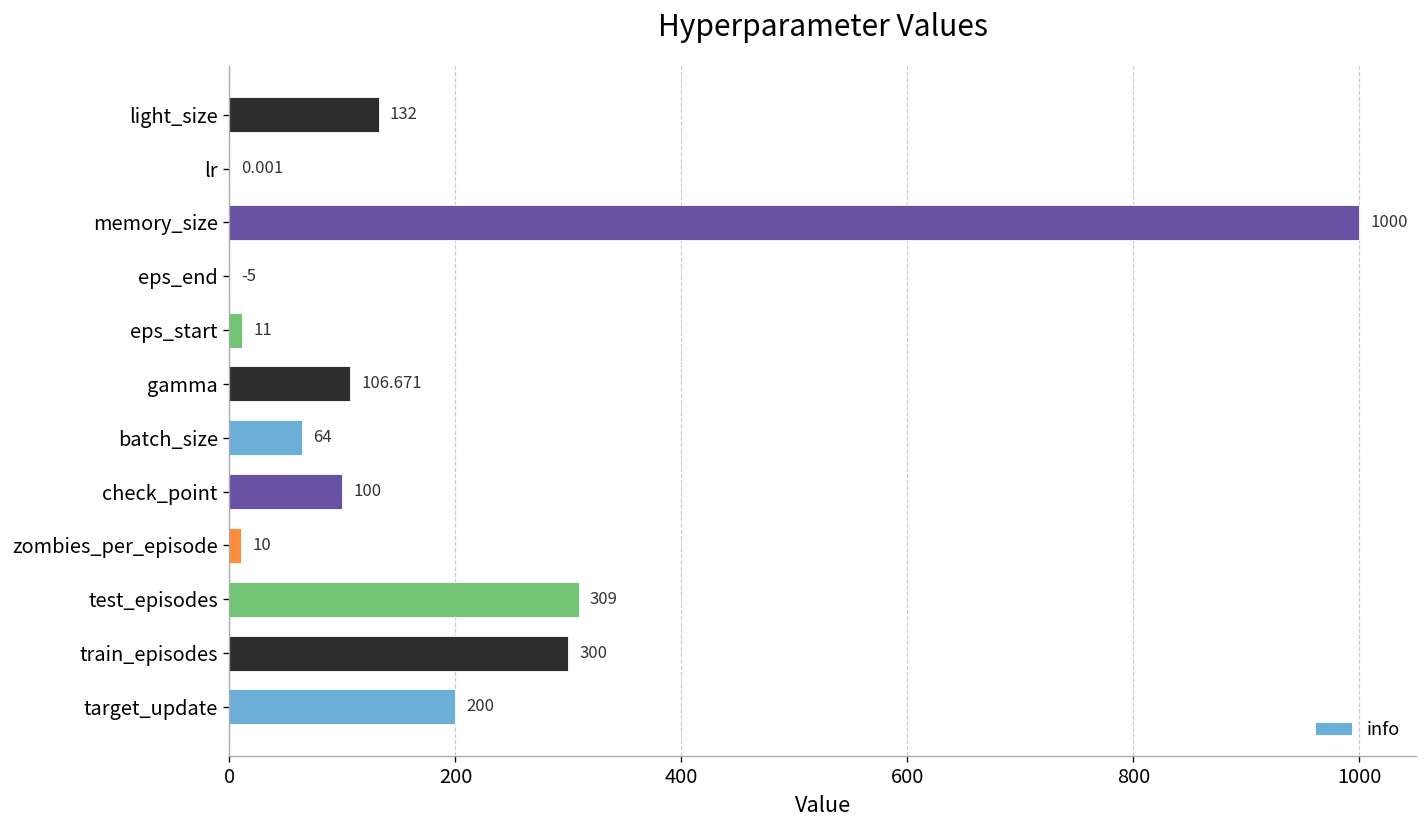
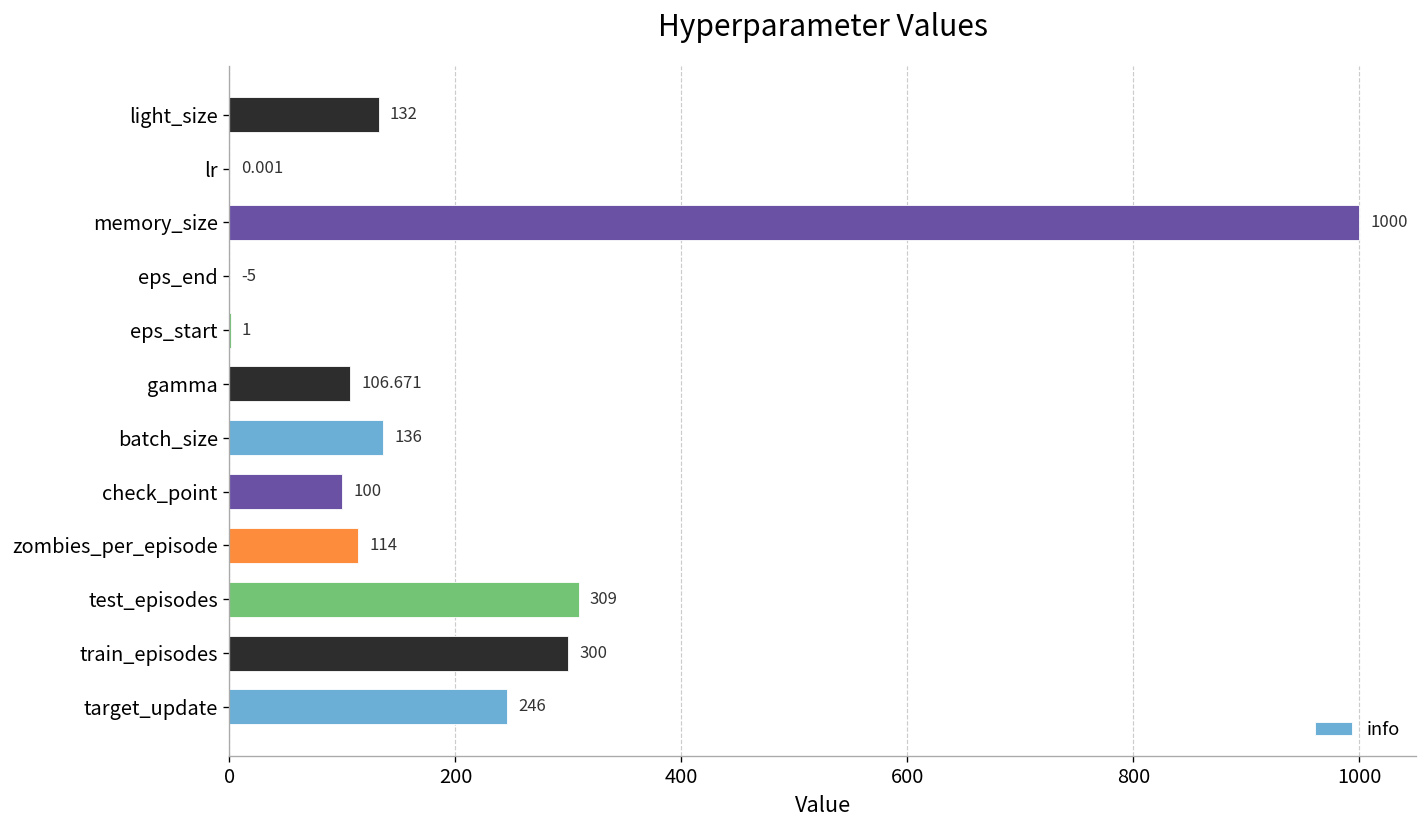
eps_start: 11 -> 1
batch_size: 64 -> 136
zombies_per_episode: 10 -> 114
target_update: 200 -> 246
